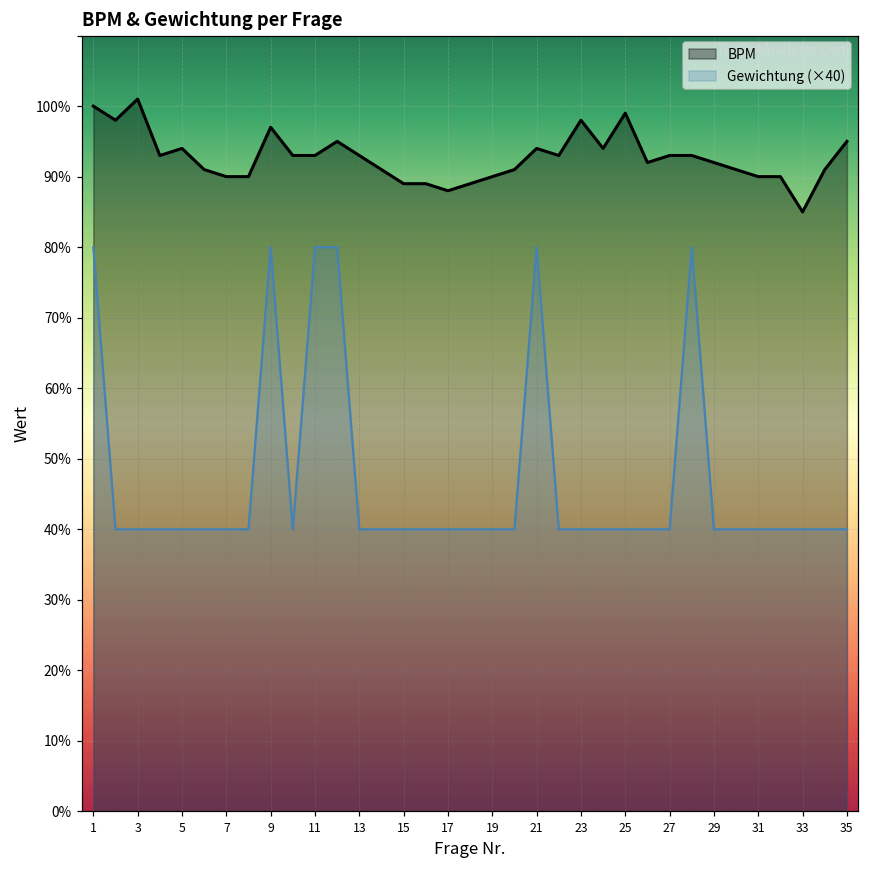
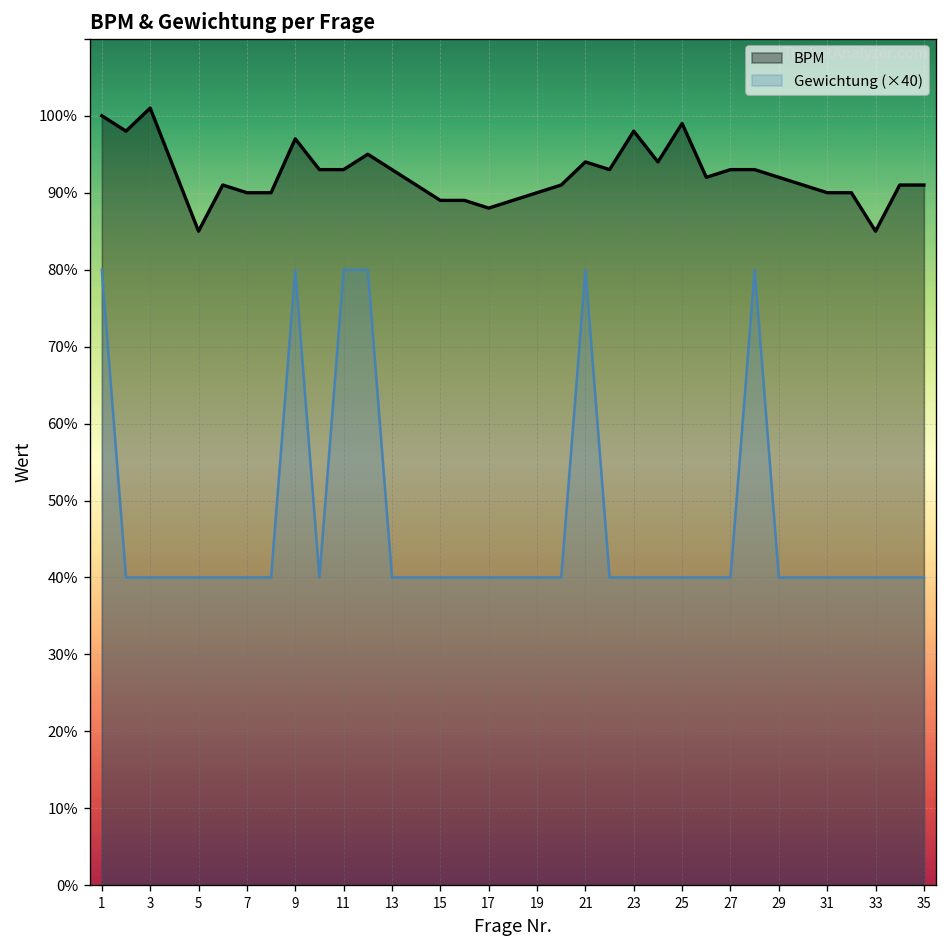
BPM, 5: 94% -> 85%
BPM, 35: 95% -> 91%
